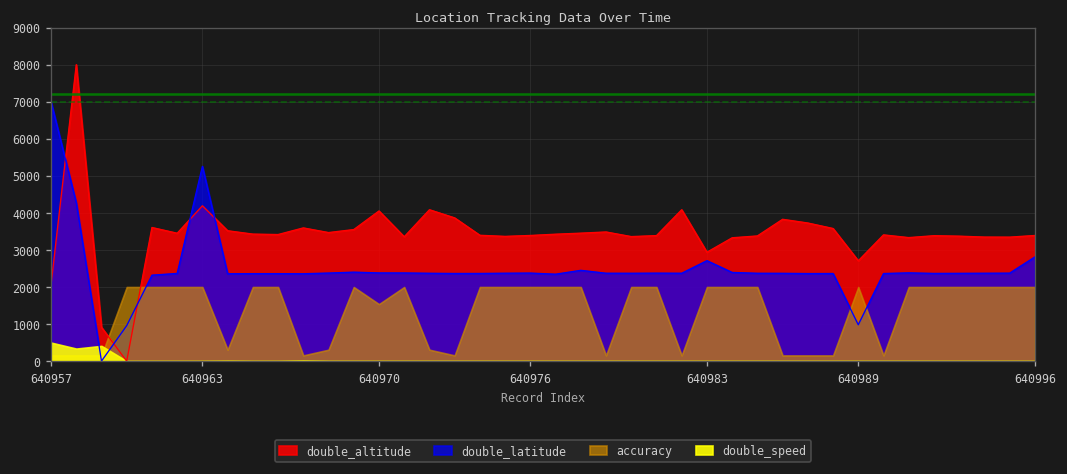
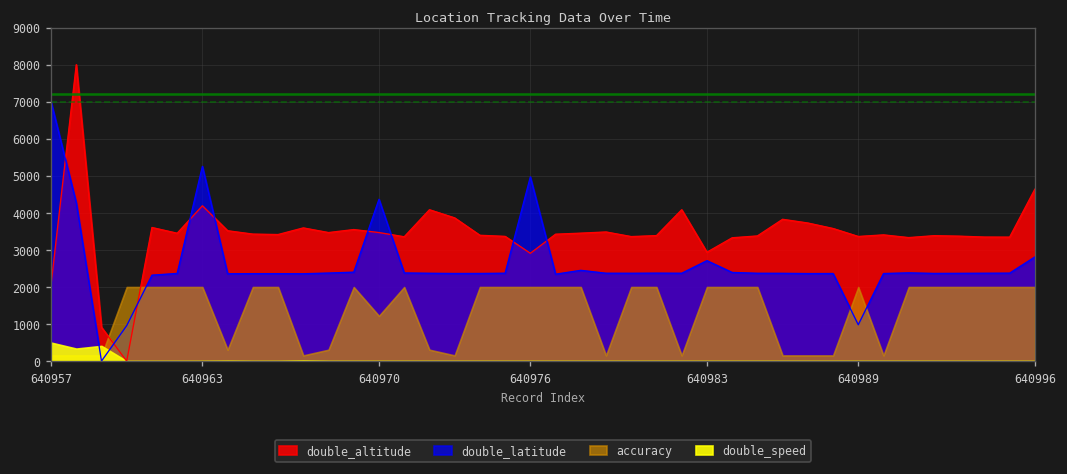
double_altitude, 640970: 4100 -> 3500
double_latitude, 640970: 2400 -> 4400
accuracy, 640970: 1500 -> 1200
double_altitude, 640976: 3400 -> 2900
double_latitude, 640976: 2400 -> 5000
double_altitude, 640989: 2700 -> 3400
double_altitude, 640996: 3400 -> 4600
